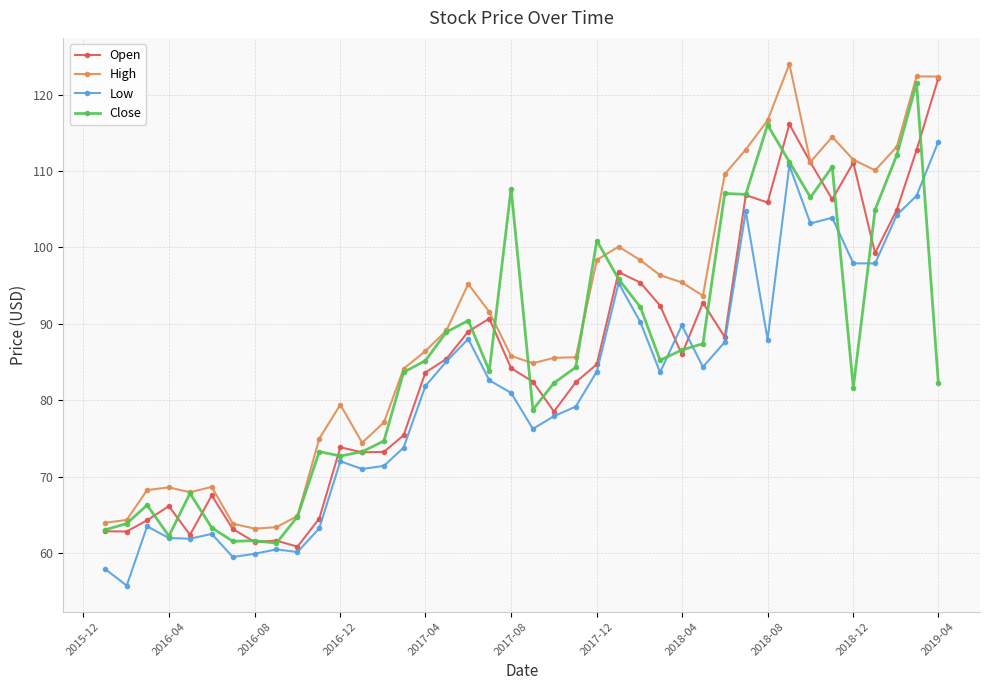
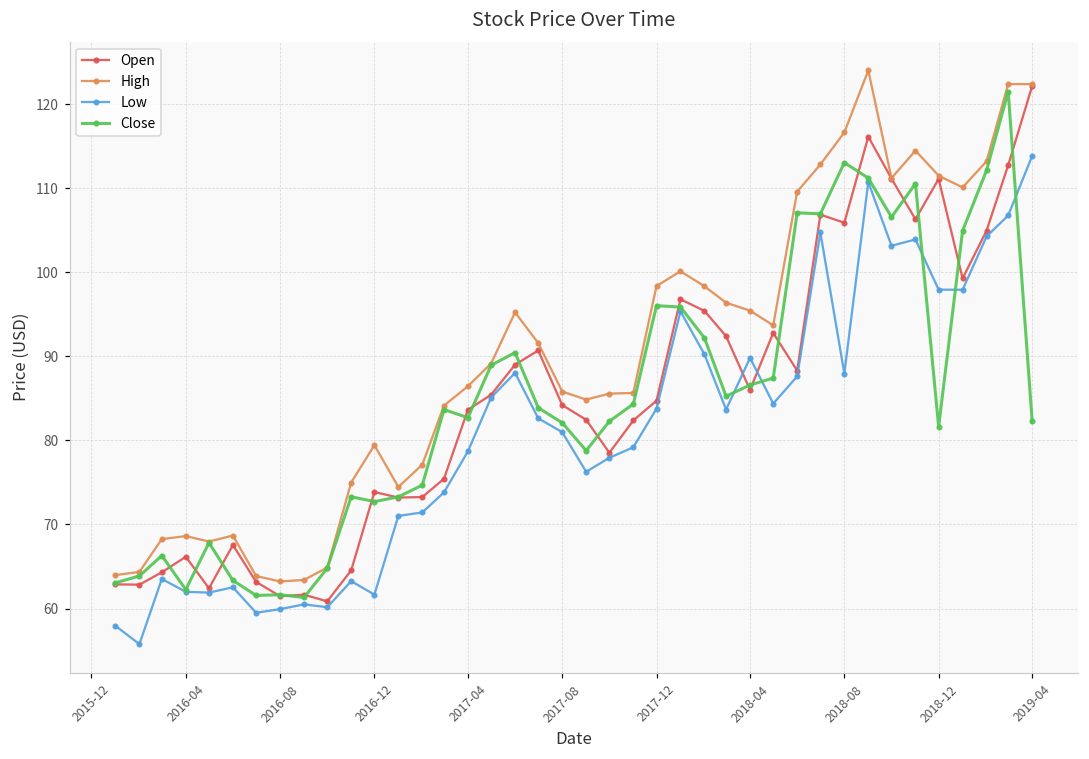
Low, 2016-12: 72 -> 62
Low, 2017-04: 82 -> 79
Close, 2017-04: 85 -> 83
Close, 2017-08: 108 -> 82
Close, 2017-12: 101 -> 96
Close, 2018-08: 116 -> 113
